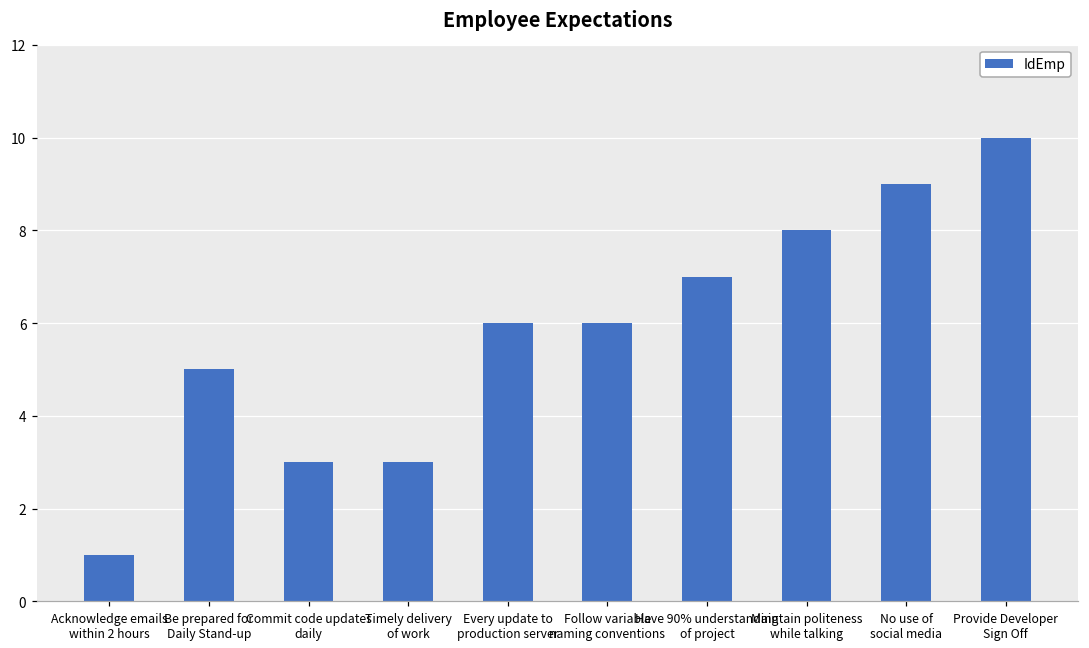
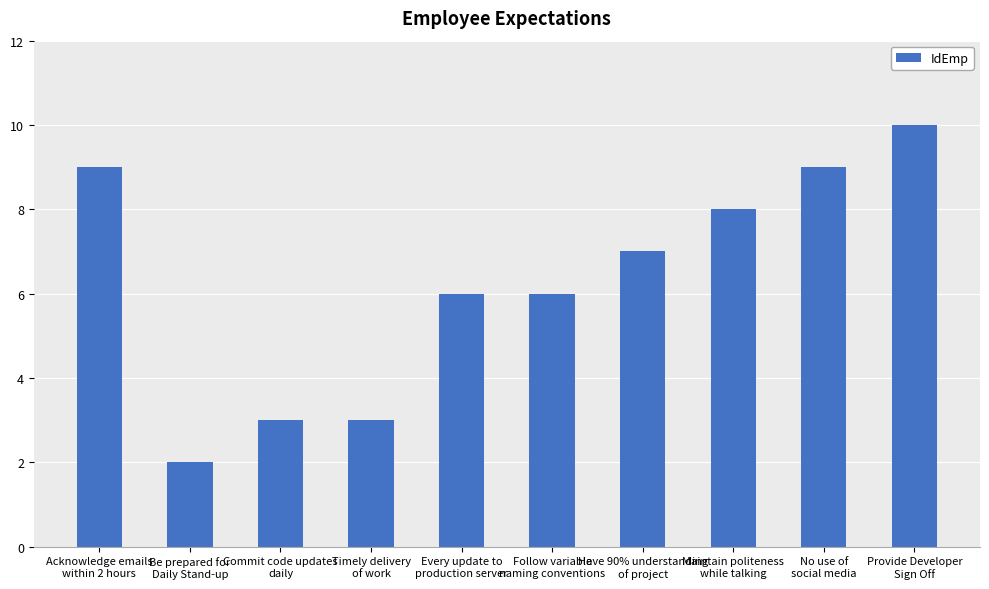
Acknowledge emails within 2 hours: 1 -> 9
Be prepared for Daily Stand-up: 5 -> 2
